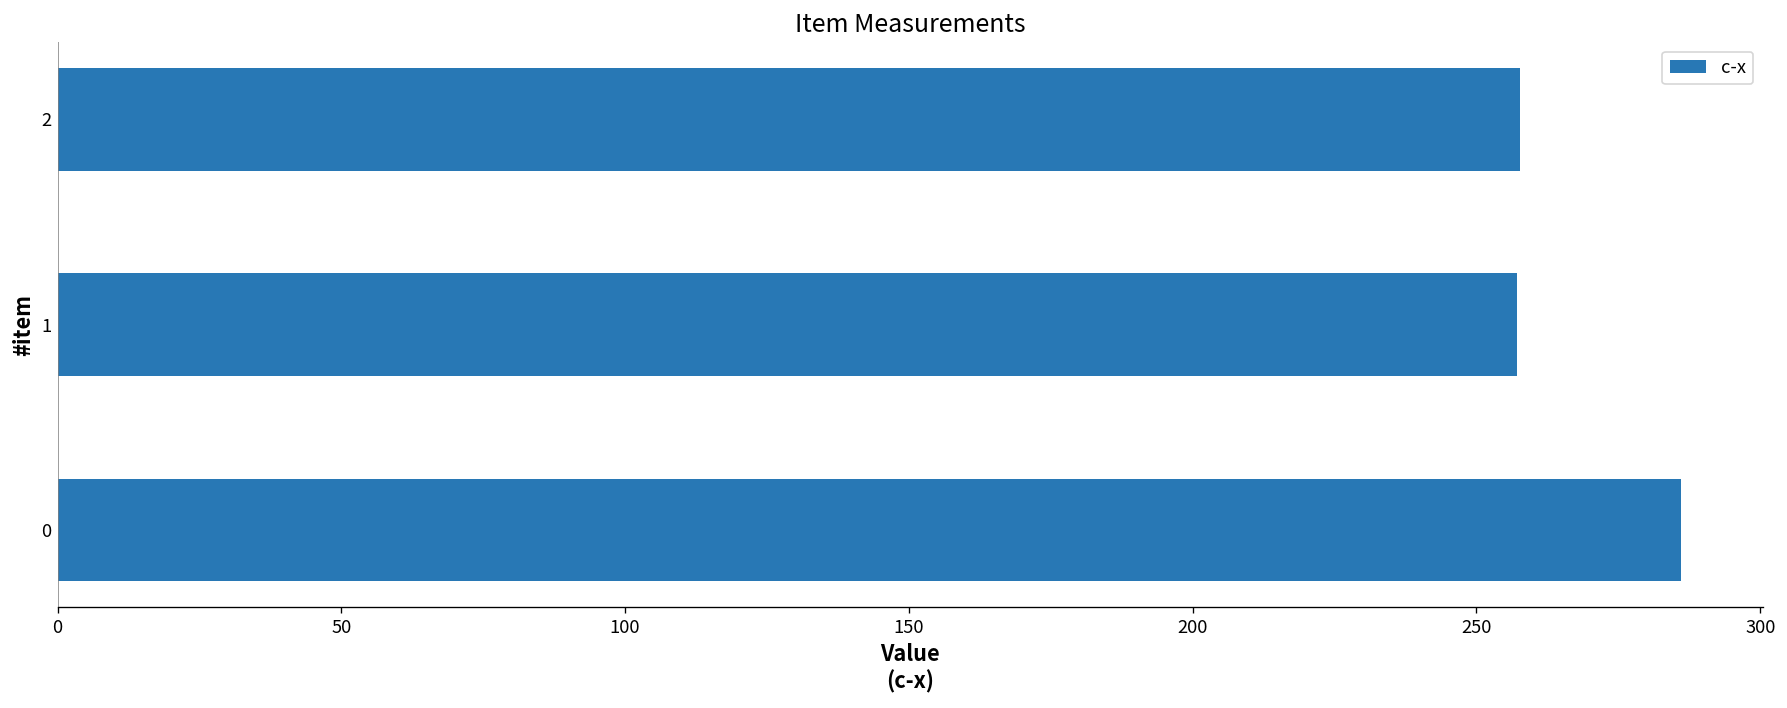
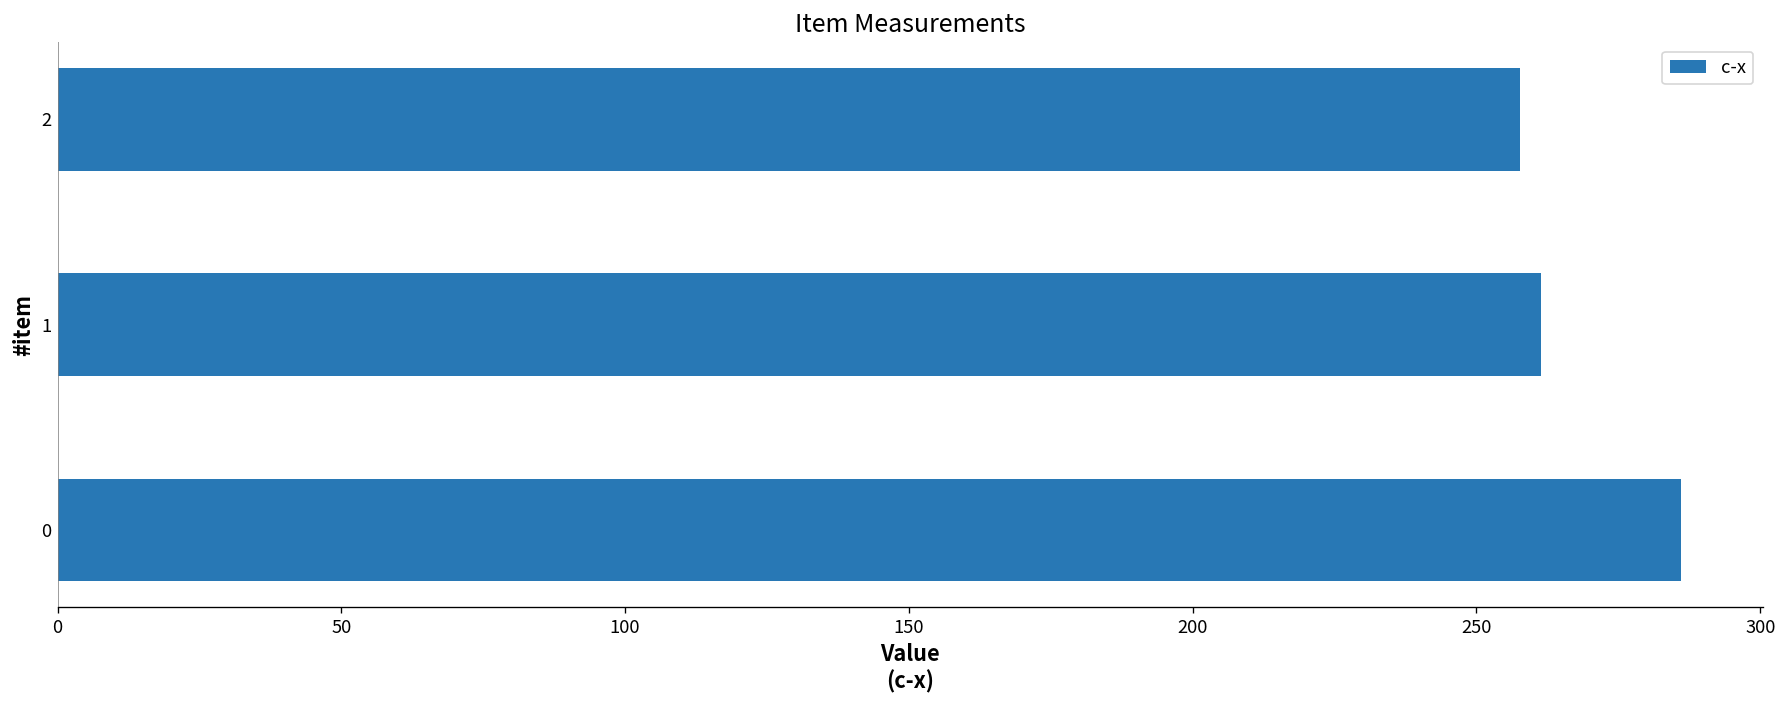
1: 257 -> 261
